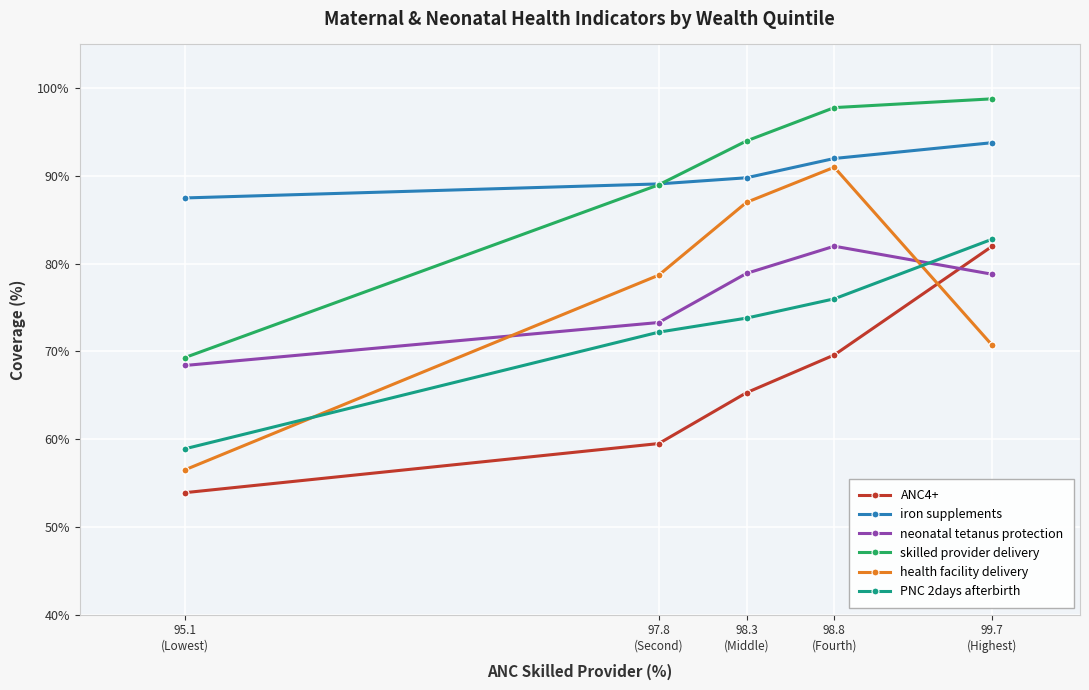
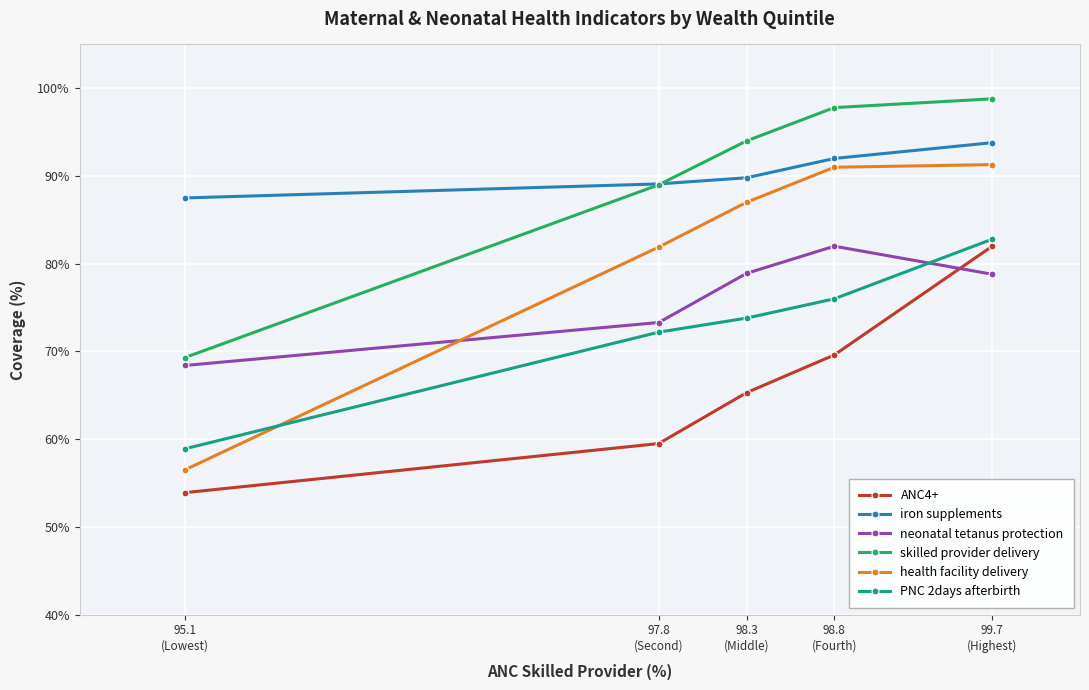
health facility delivery, 97.8 (Second): 79% -> 82%
health facility delivery, 99.7 (Highest): 71% -> 91%
